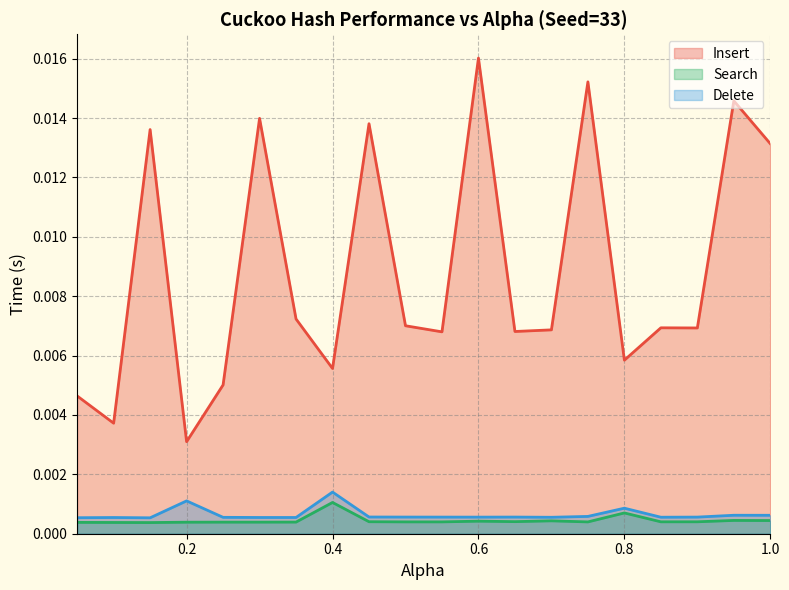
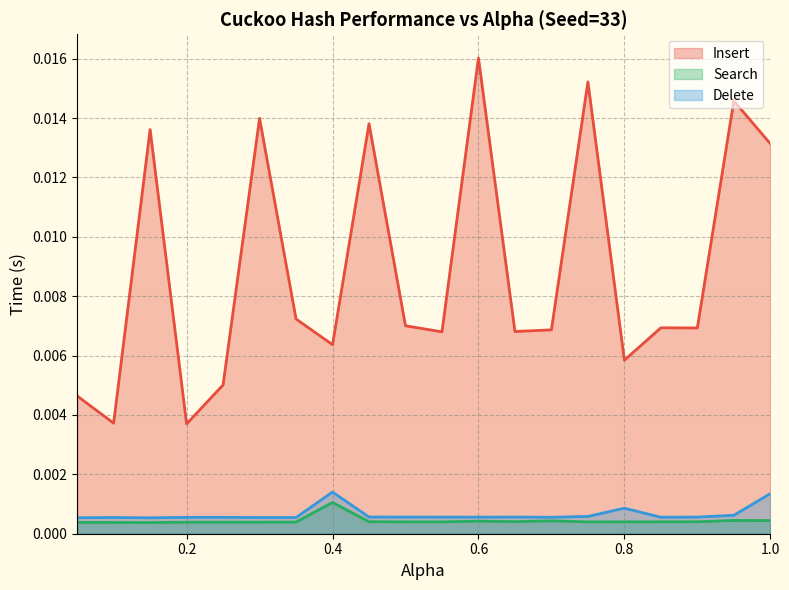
Insert, 0.2: 0.0031 -> 0.0037
Delete, 0.2: 0.0011 -> 0.0006
Insert, 0.4: 0.0056 -> 0.0064
Search, 0.8: 0.0007 -> 0.0004
Delete, 1.0: 0.0006 -> 0.0014
